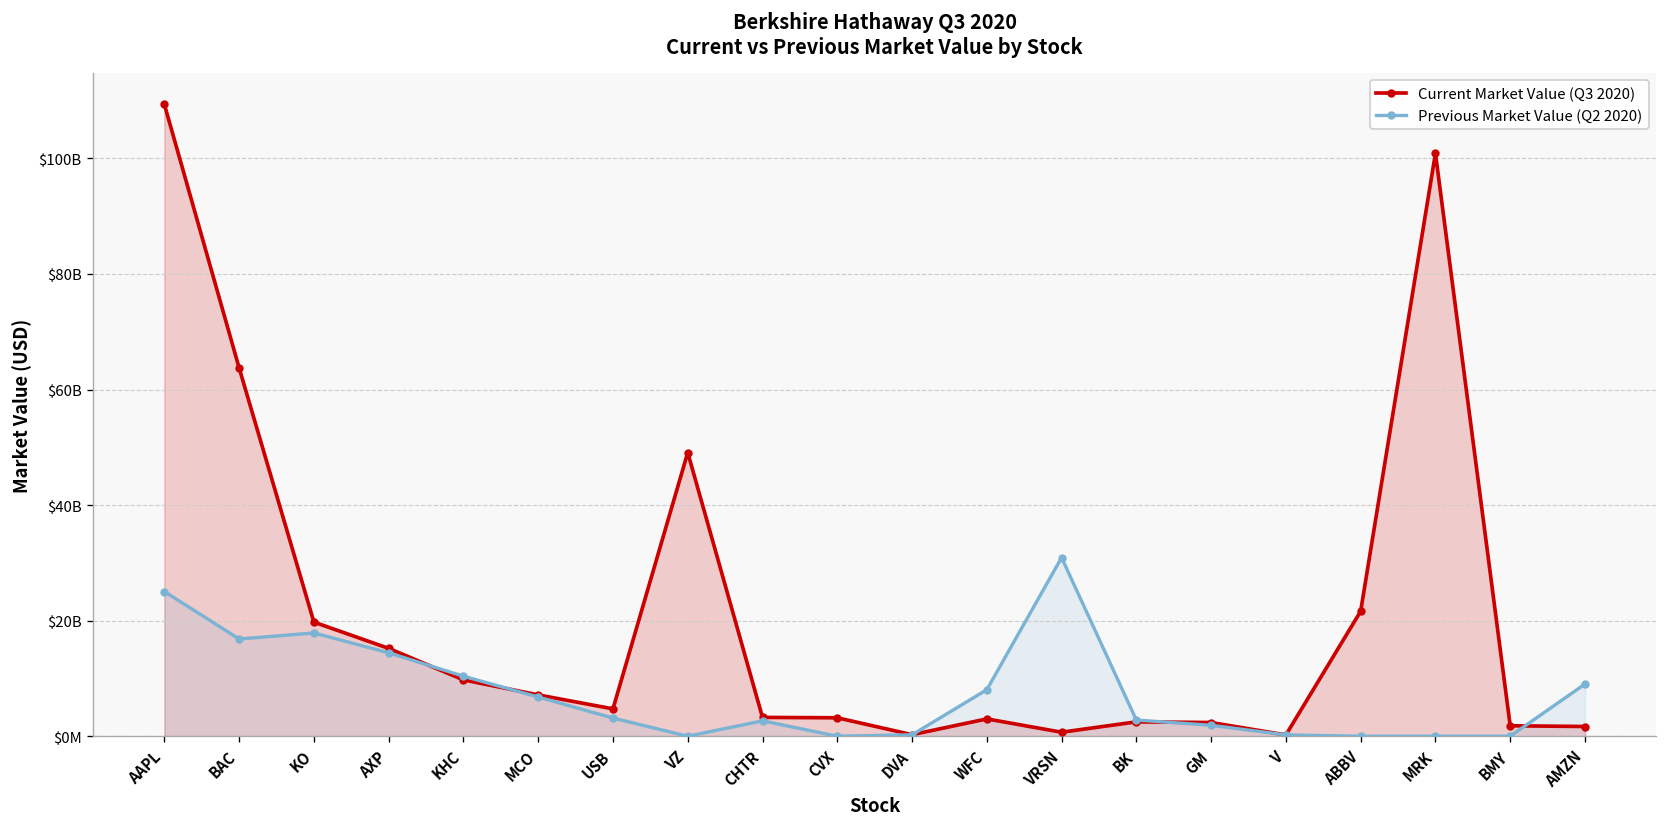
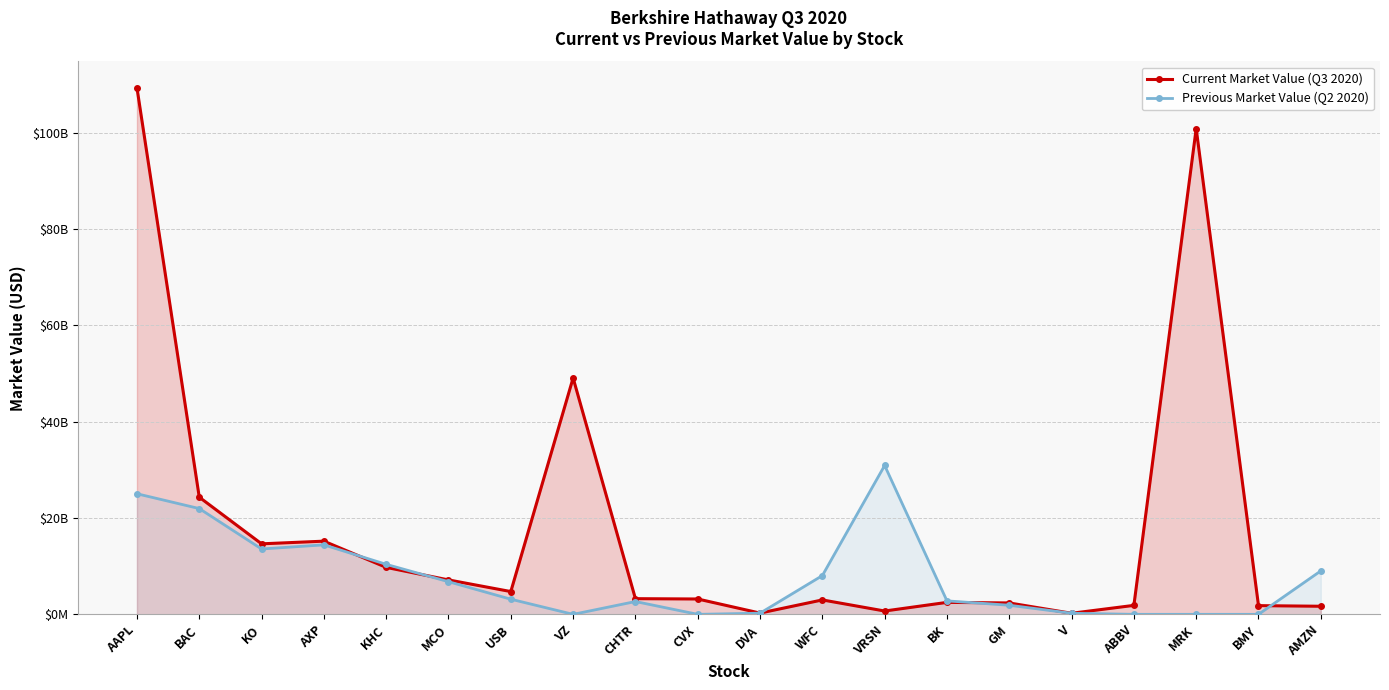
Current Market Value (Q3 2020), BAC: $64000000000 -> $24000000000
Previous Market Value (Q2 2020), BAC: $17000000000 -> $22000000000
Current Market Value (Q3 2020), KO: $20000000000 -> $15000000000
Previous Market Value (Q2 2020), KO: $18000000000 -> $14000000000
Current Market Value (Q3 2020), ABBV: $22000000000 -> $2000000000
